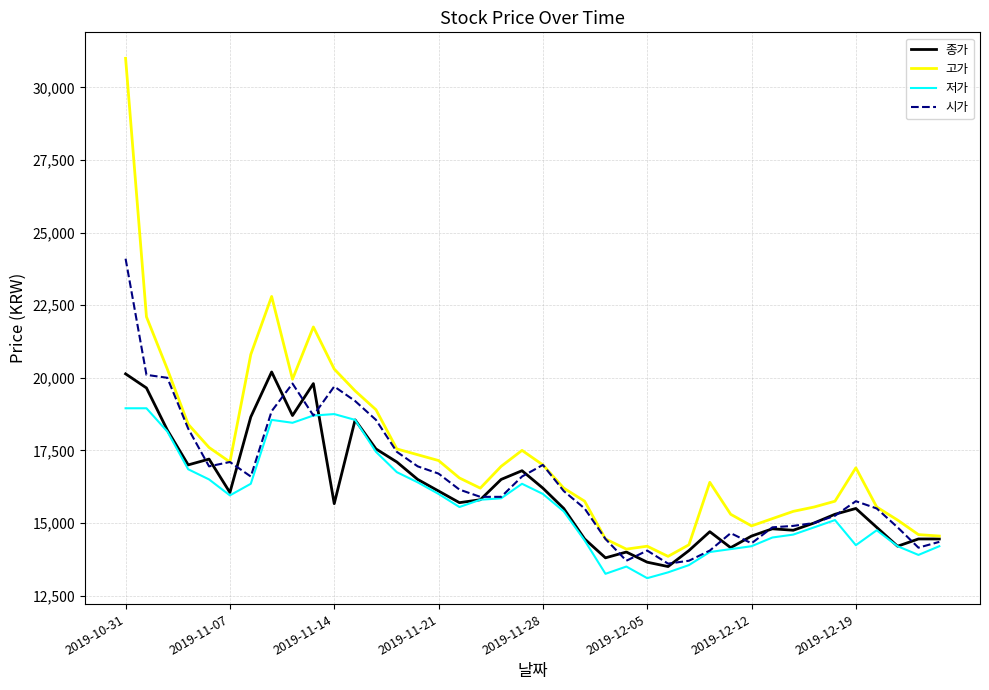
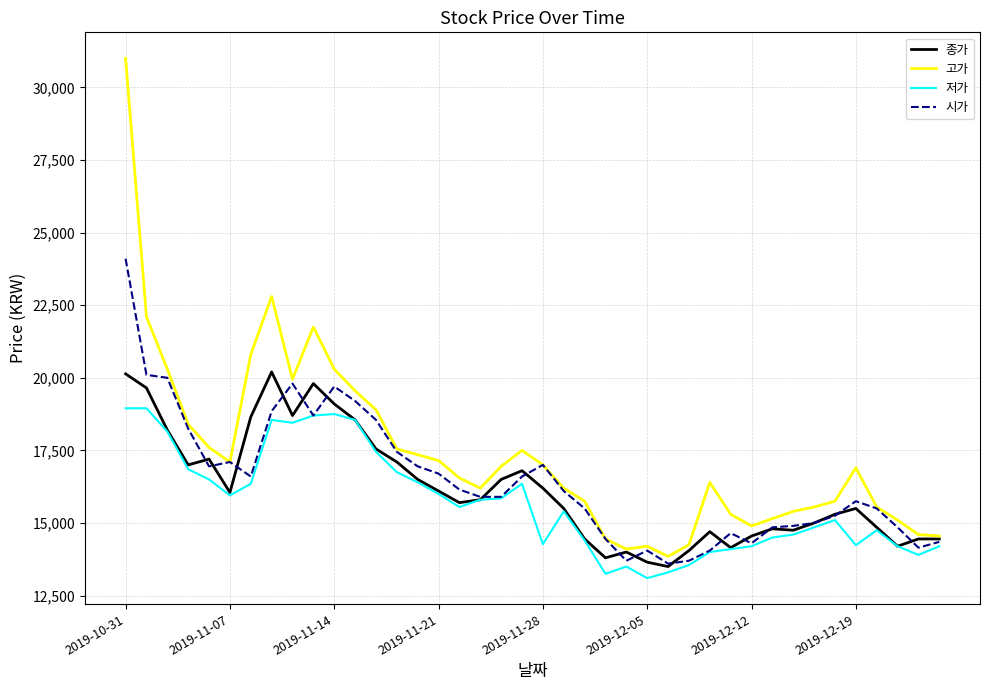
종가, 2019-11-14: 15,700 -> 19,100
저가, 2019-11-28: 16,000 -> 14,300
